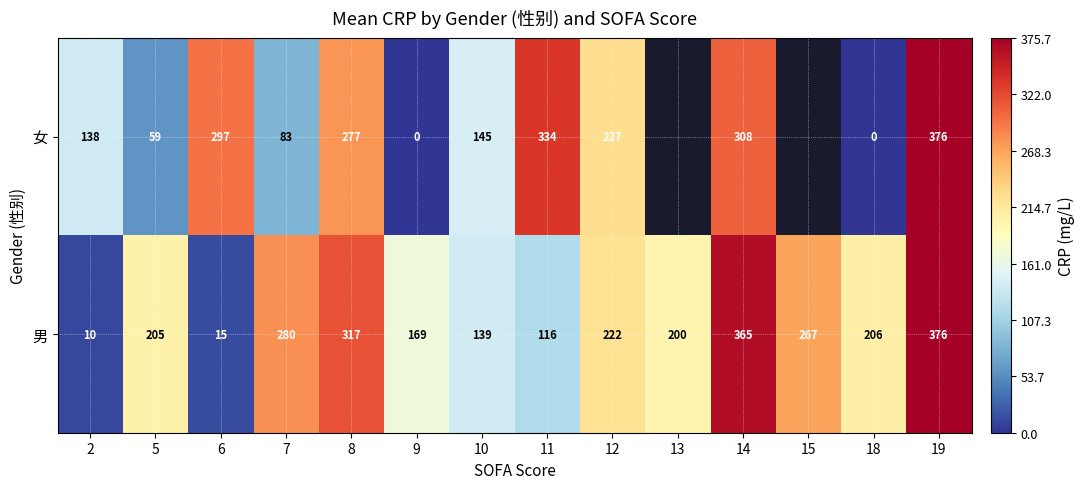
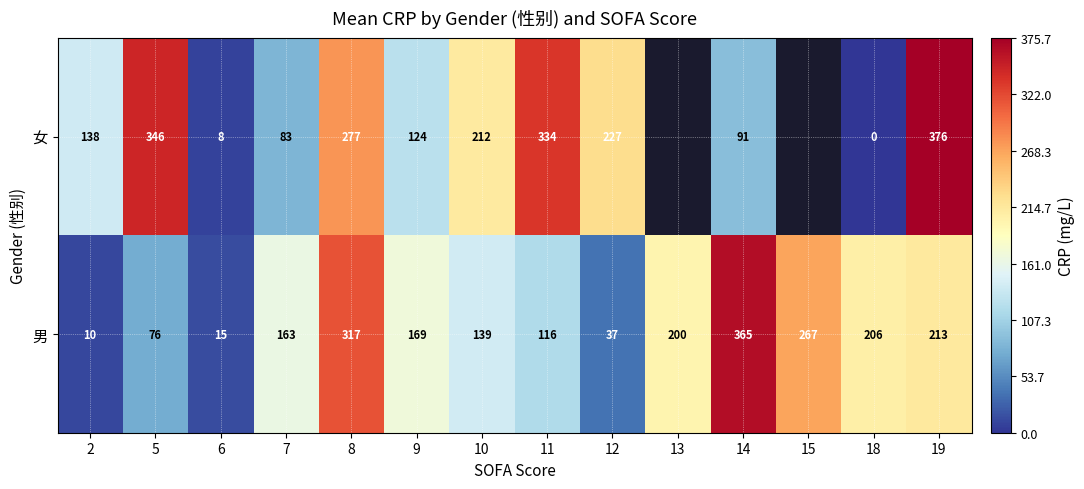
女, 5: 59 -> 346
女, 6: 297 -> 8
女, 9: 0 -> 124
女, 10: 145 -> 212
女, 14: 308 -> 91
男, 5: 205 -> 76
男, 7: 280 -> 163
男, 12: 222 -> 37
男, 19: 376 -> 213
